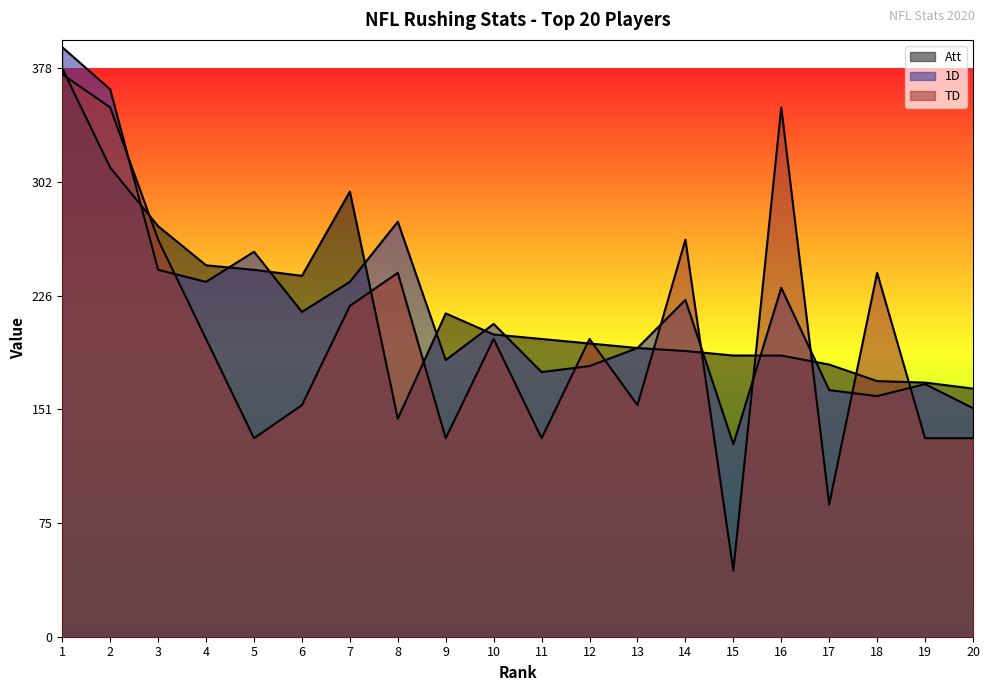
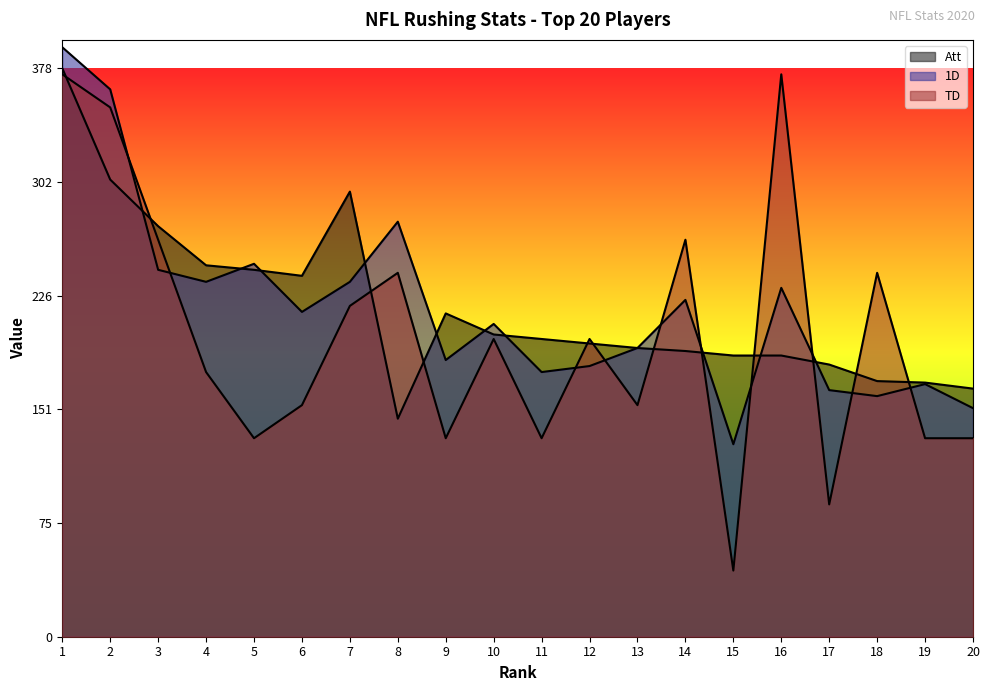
Att, 2: 312 -> 304
TD, 4: 198 -> 176
1D, 5: 256 -> 248
TD, 16: 352 -> 374
